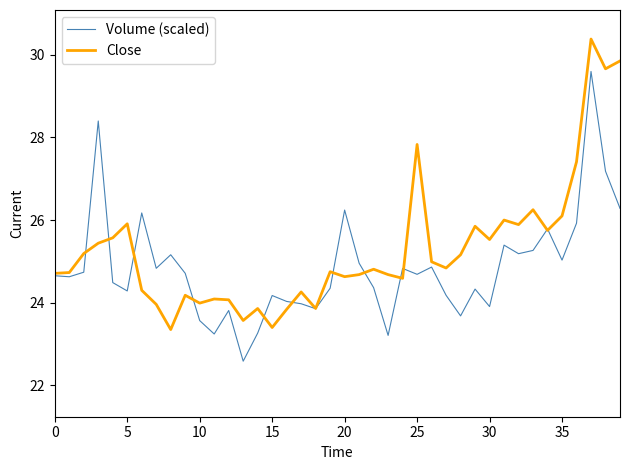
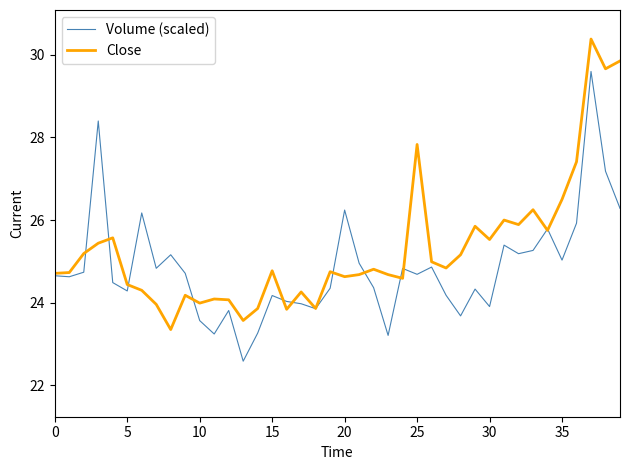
Close, 5: 25.9 -> 24.4
Close, 15: 23.4 -> 24.8
Close, 35: 26.1 -> 26.5
